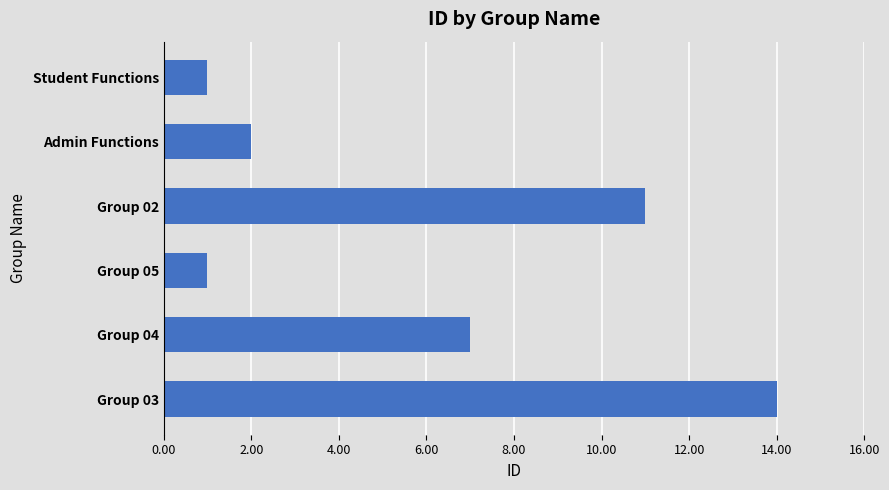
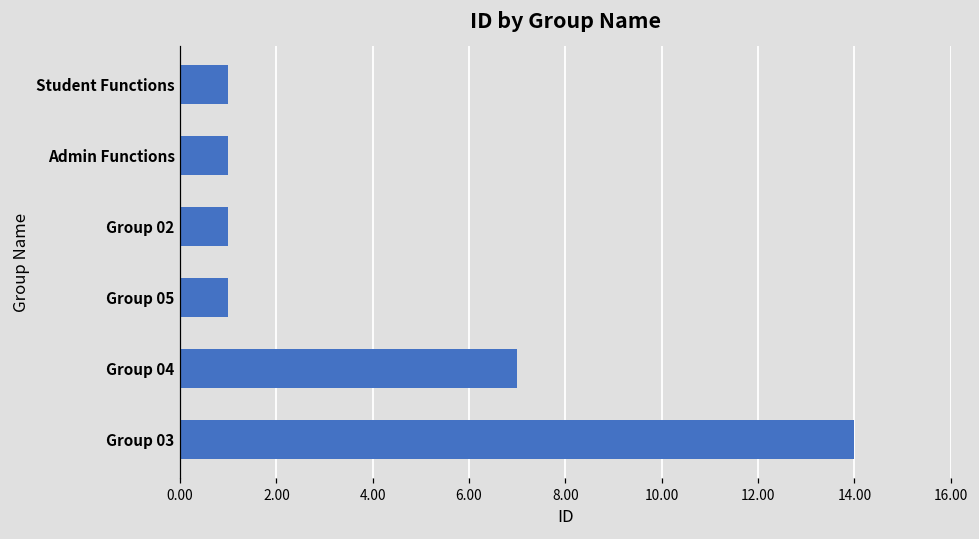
Admin Functions: 2 -> 1
Group 02: 11 -> 1
